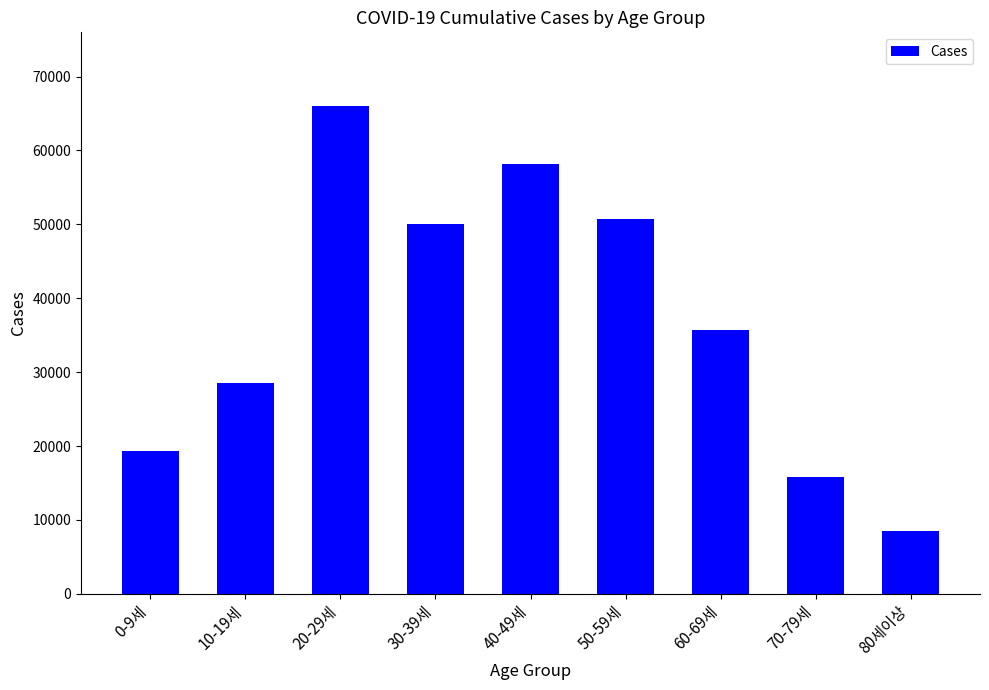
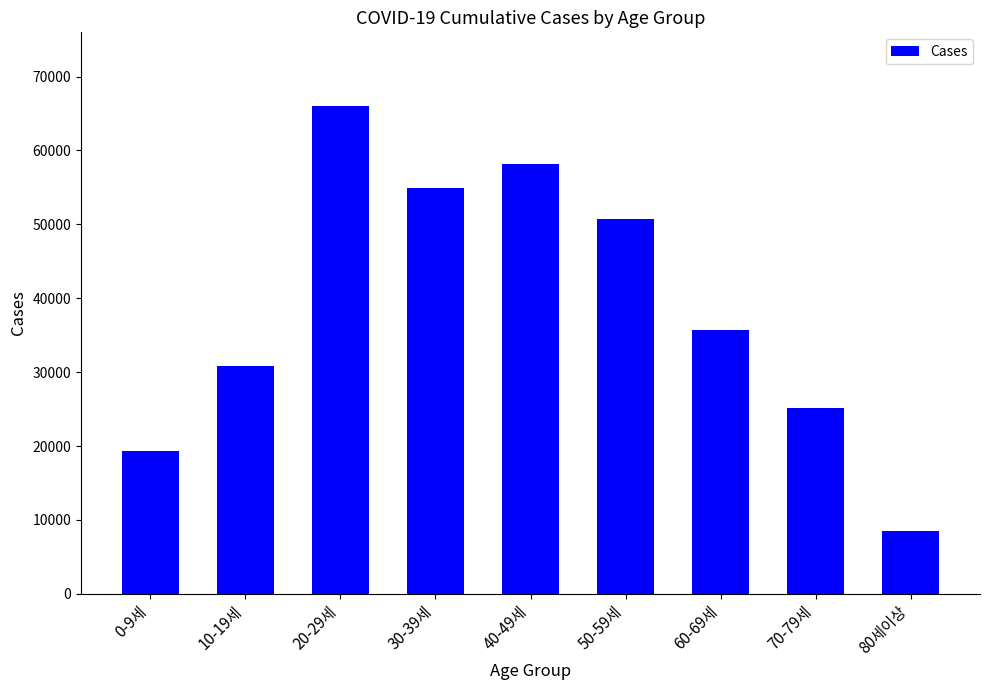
10-19세: 28000 -> 31000
30-39세: 50000 -> 55000
70-79세: 16000 -> 25000
